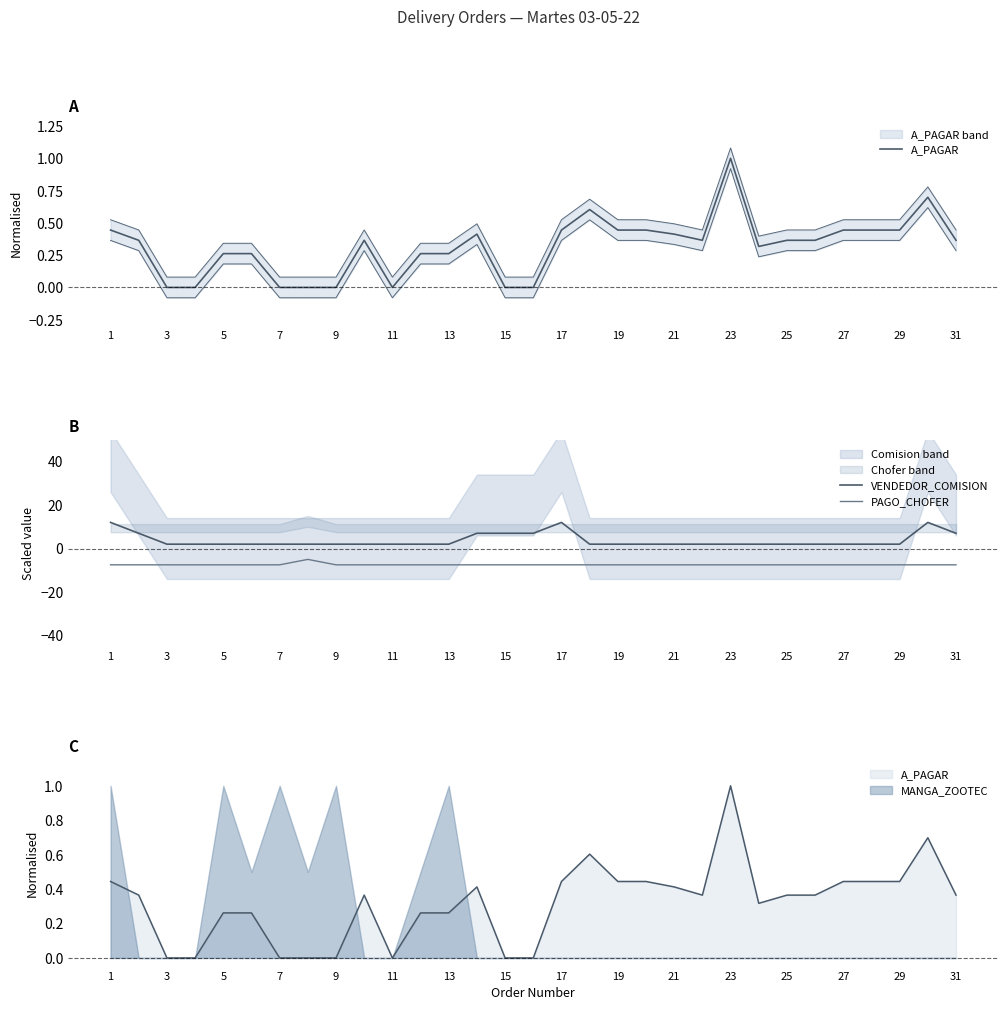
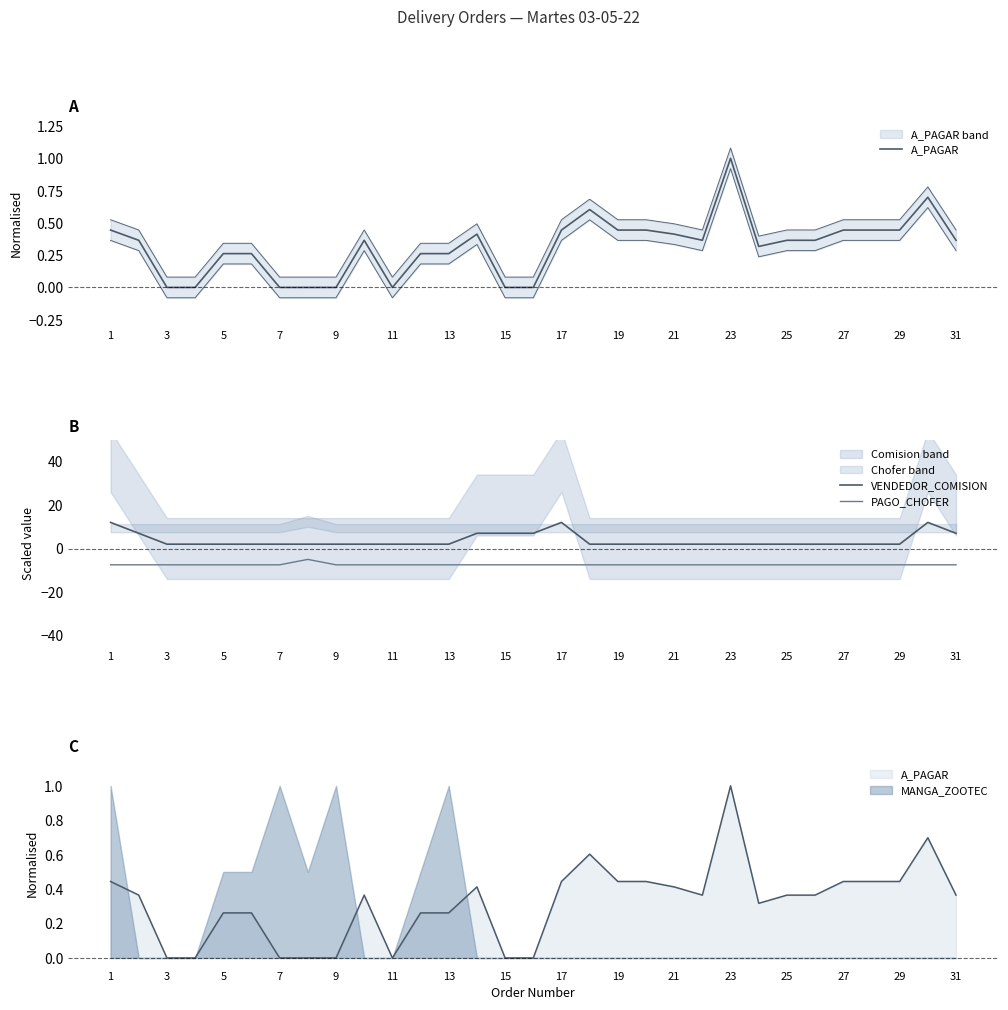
C, MANGA_ZOOTEC, 5: 1.00 -> 0.50
